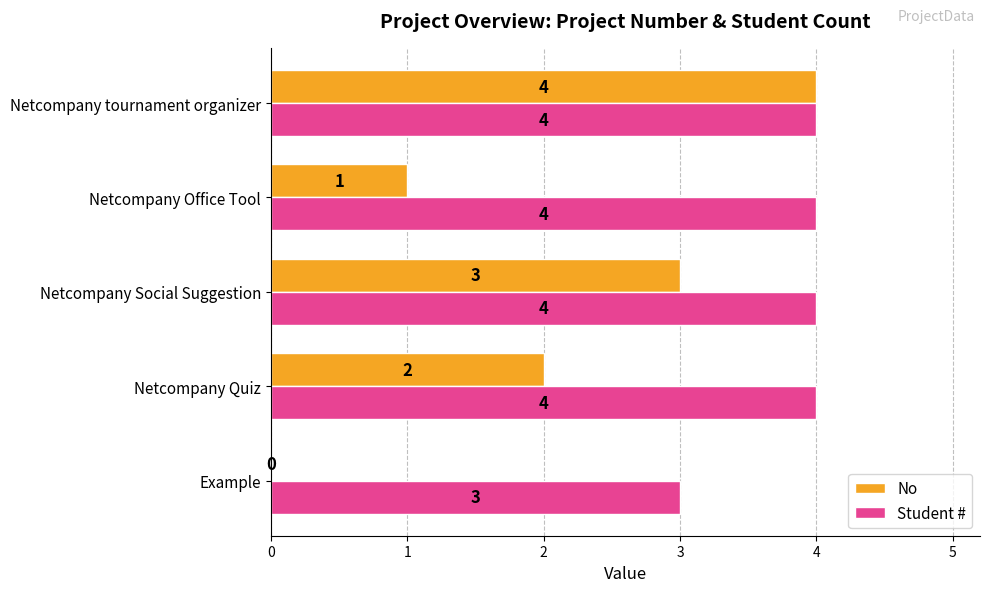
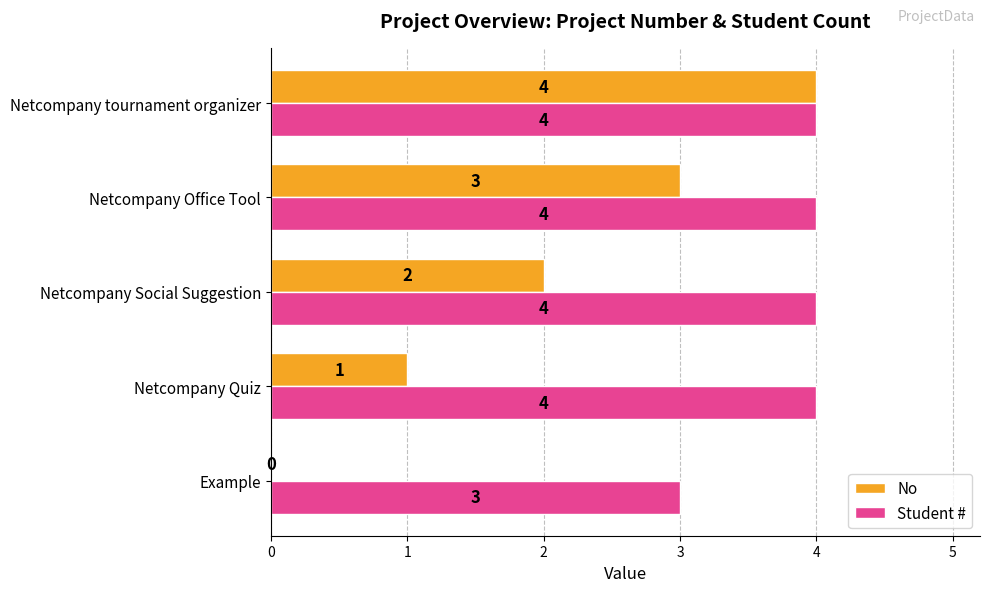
No, Netcompany Office Tool: 1 -> 3
No, Netcompany Social Suggestion: 3 -> 2
No, Netcompany Quiz: 2 -> 1
